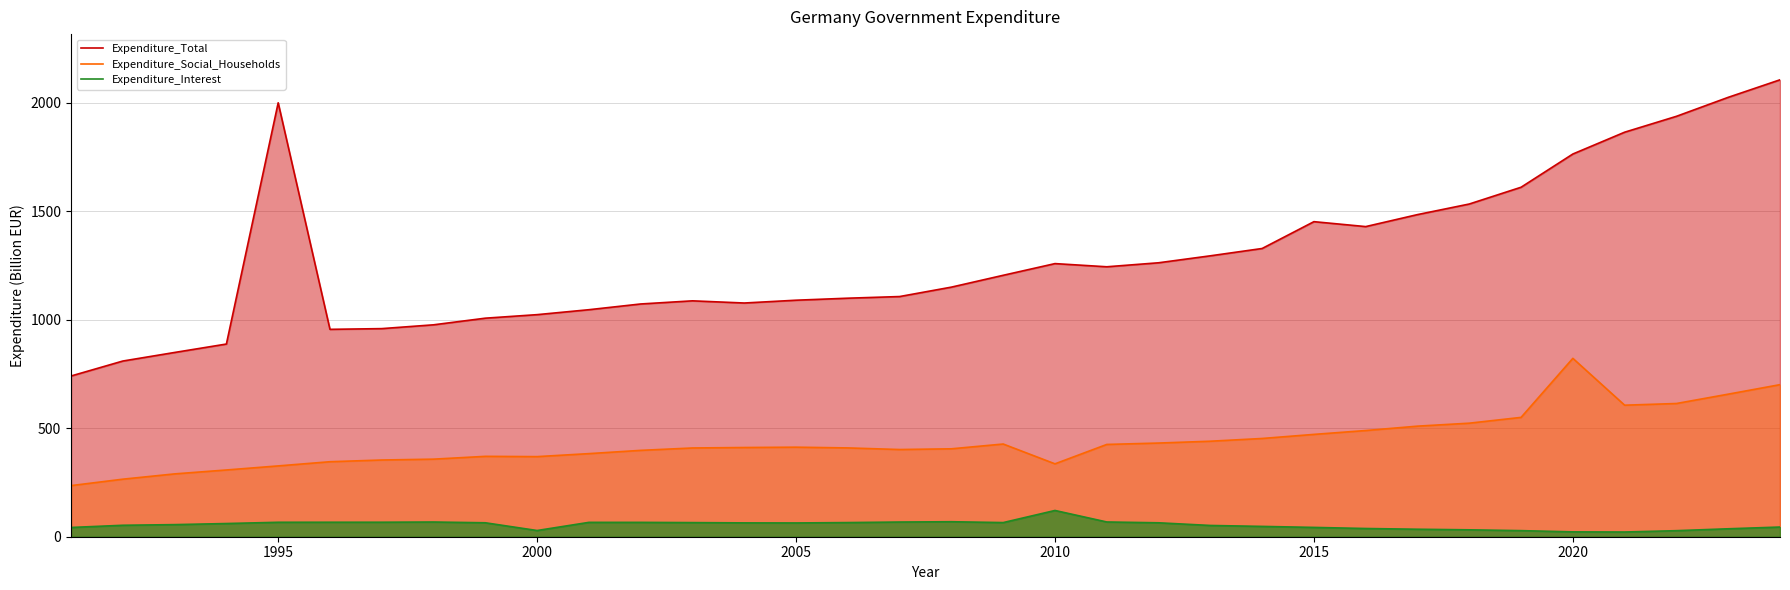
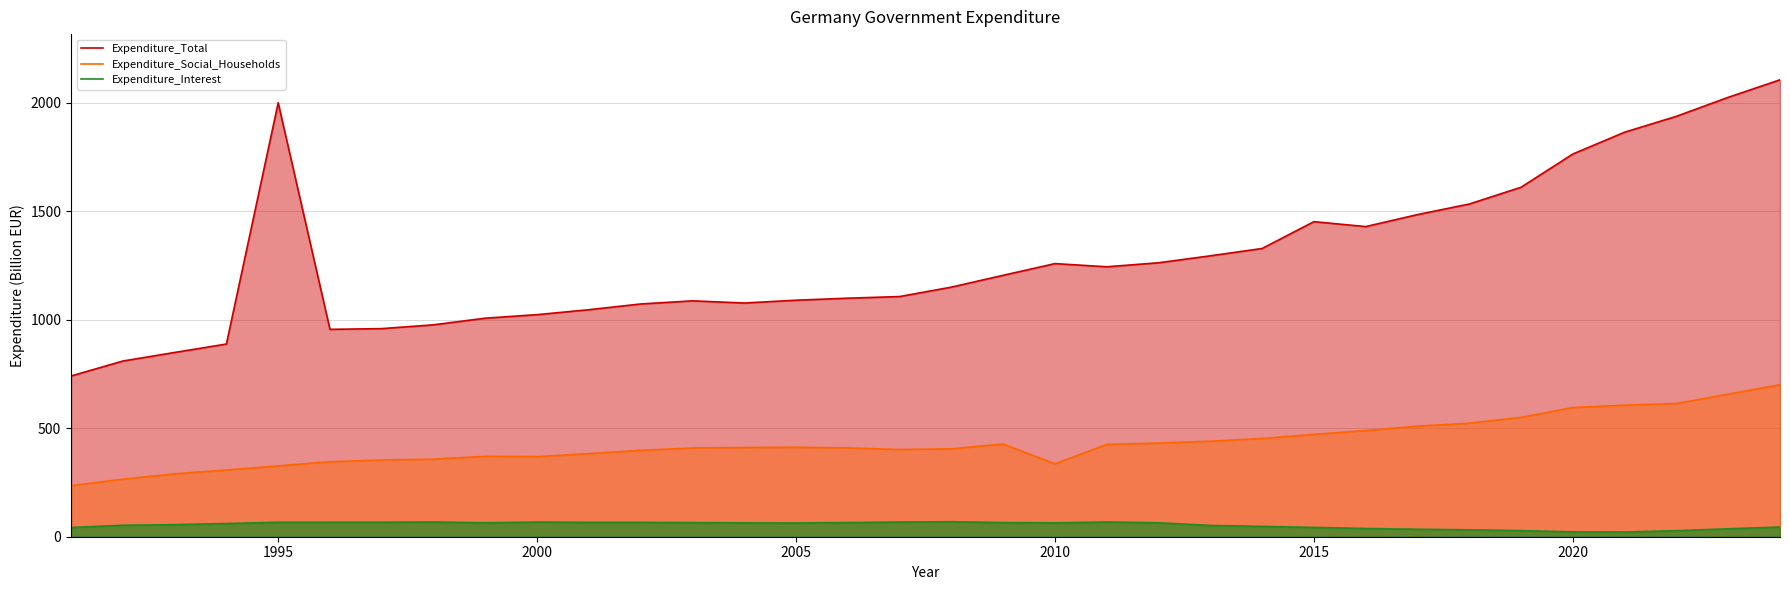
Expenditure_Interest, 2000: 30 -> 70
Expenditure_Interest, 2010: 120 -> 60
Expenditure_Social_Households, 2020: 820 -> 600
